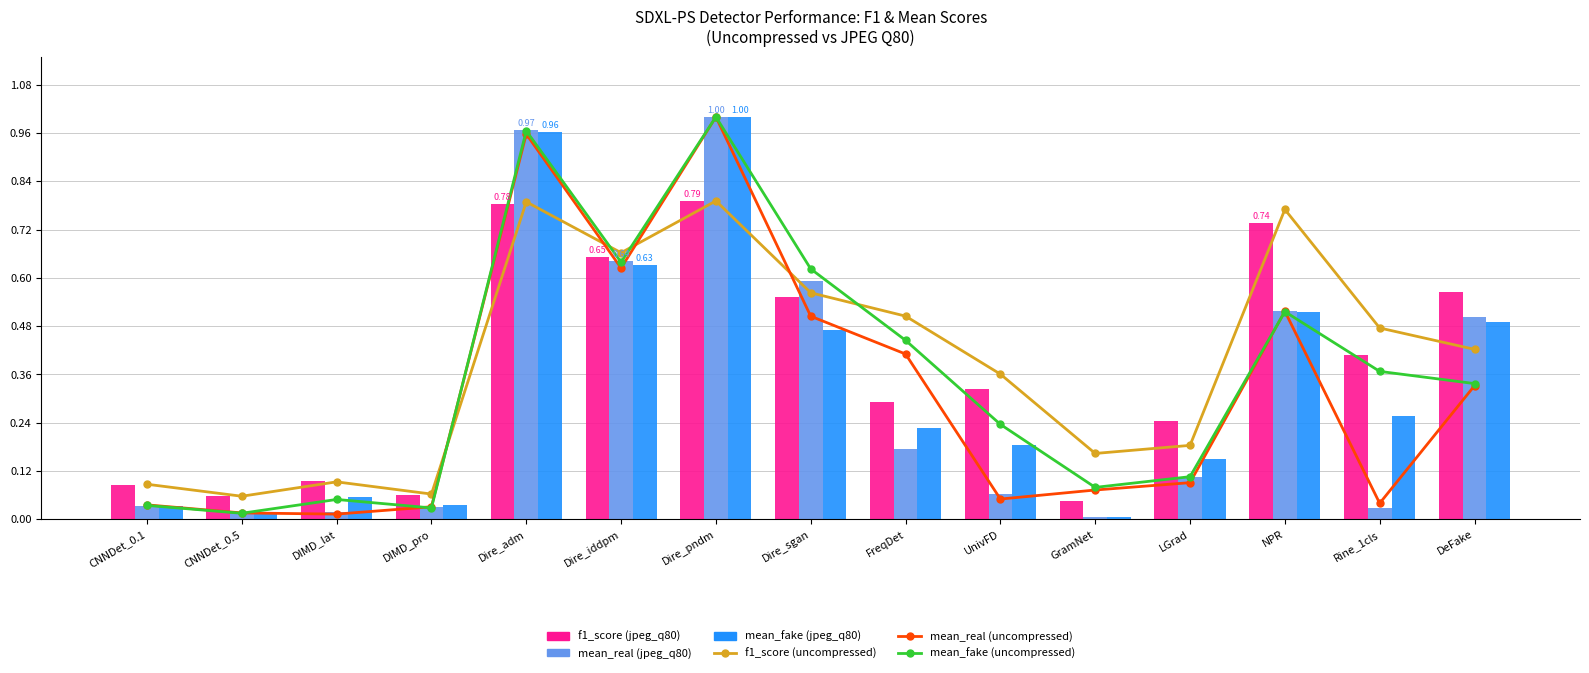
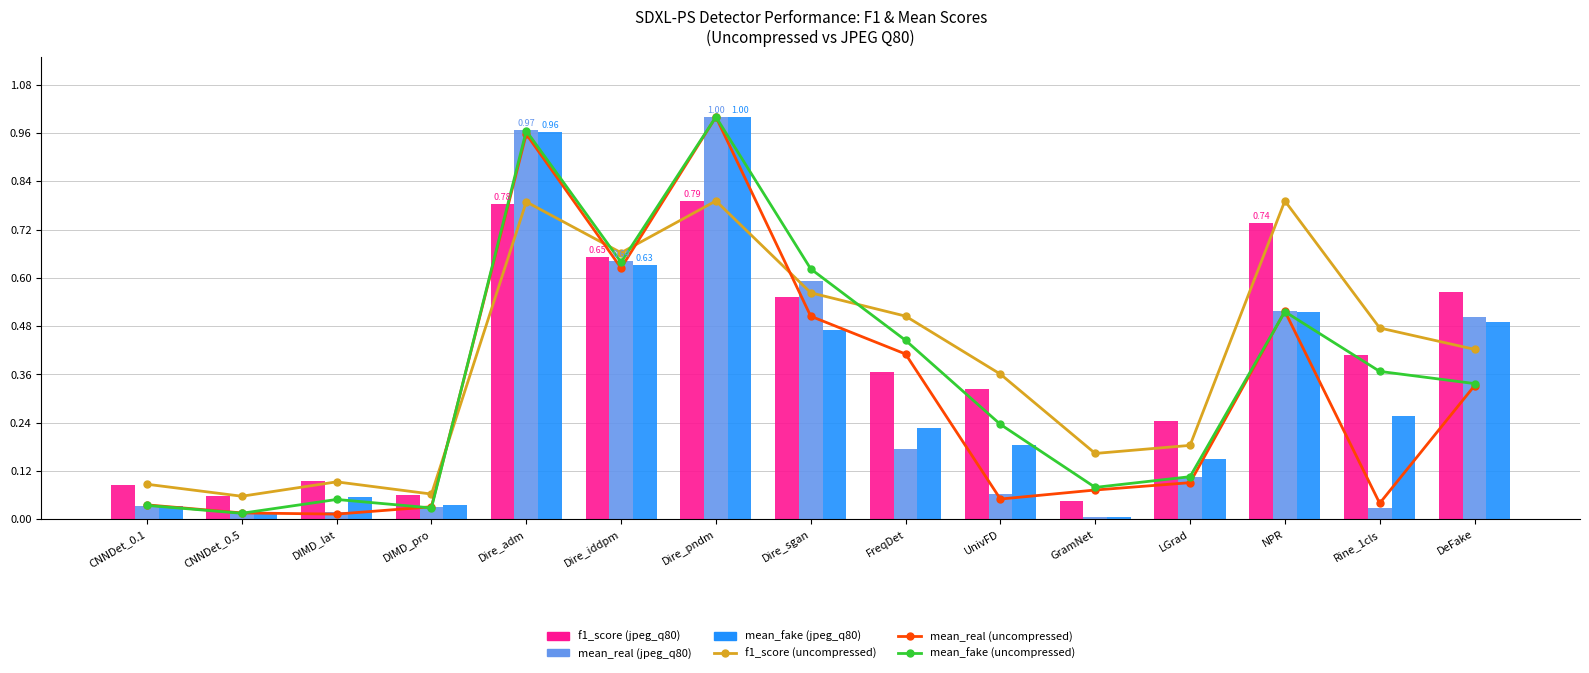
f1_score (jpeg_q80), FreqDet: 0.29 -> 0.37
f1_score (uncompressed), NPR: 0.77 -> 0.79
